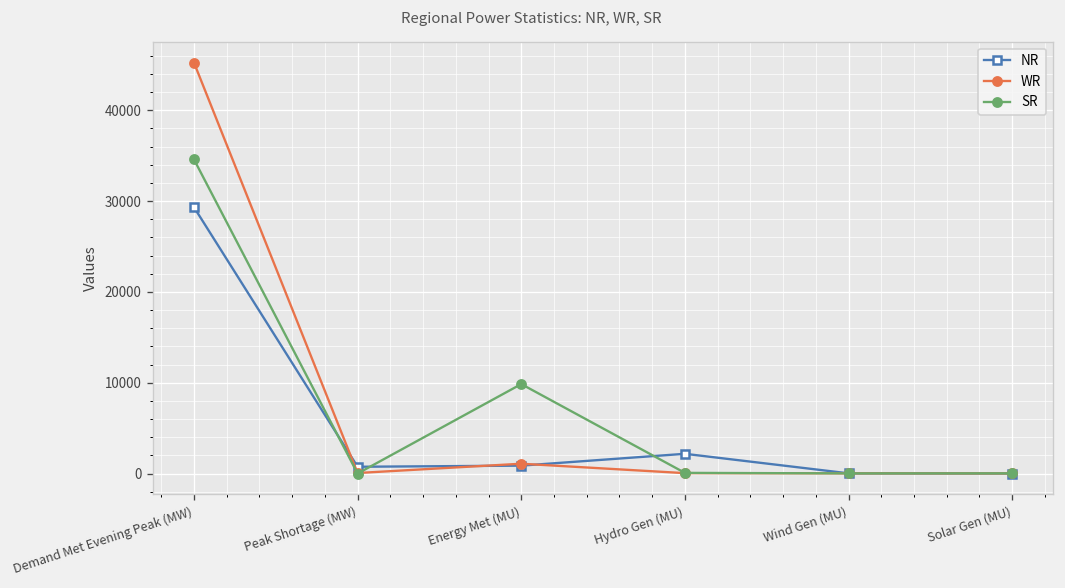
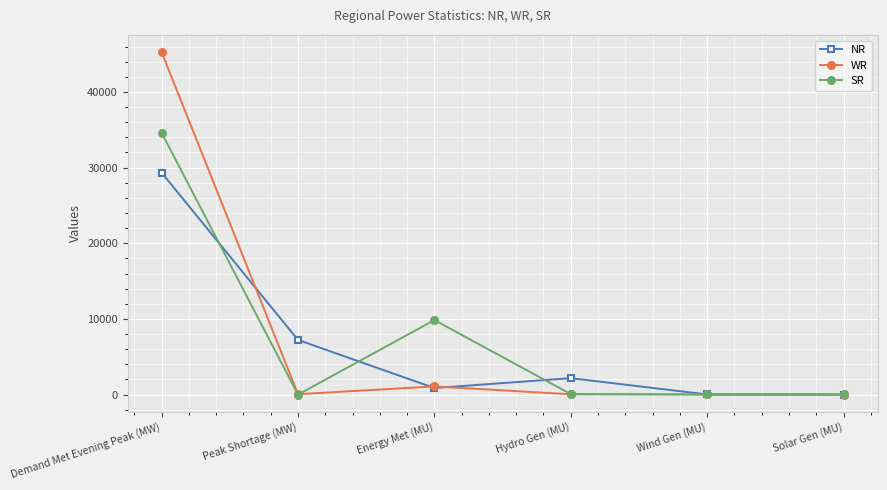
NR, Peak Shortage (MW): 1000 -> 7000
